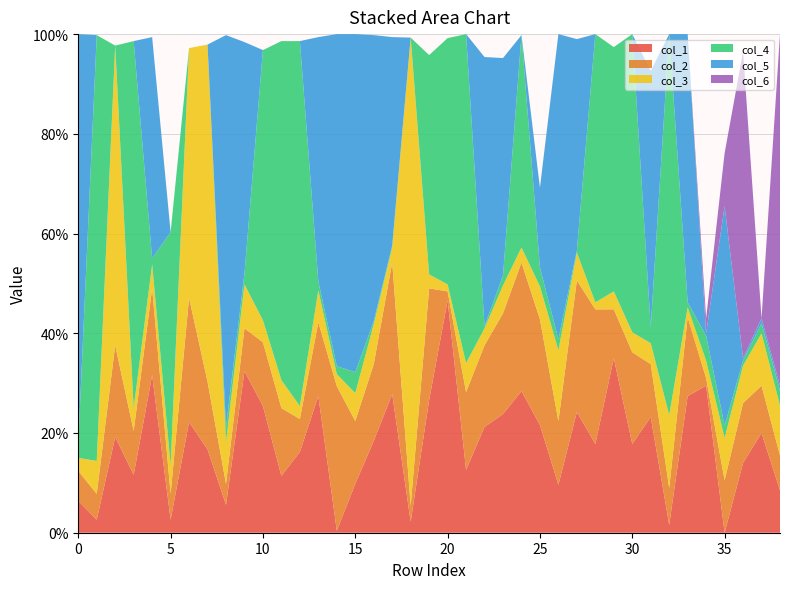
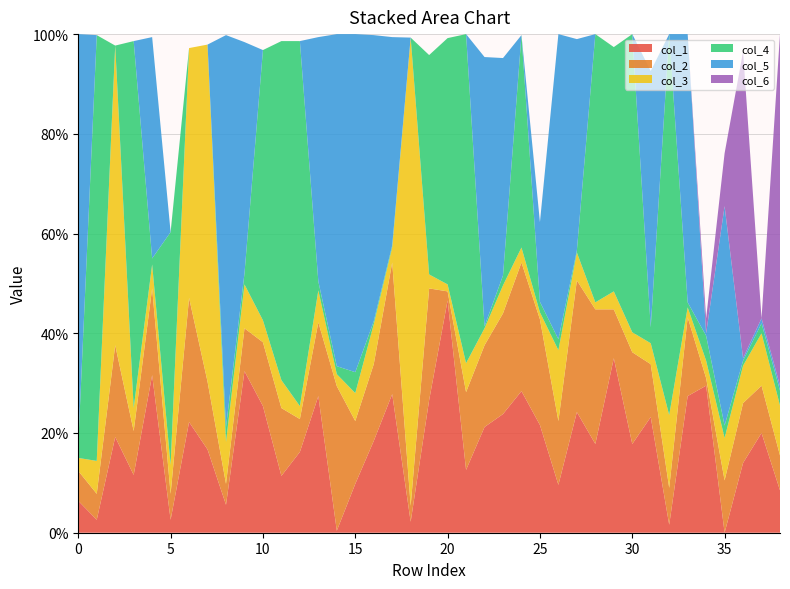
col_3, 25: 7% -> 1%
col_4, 25: 4% -> 2%
